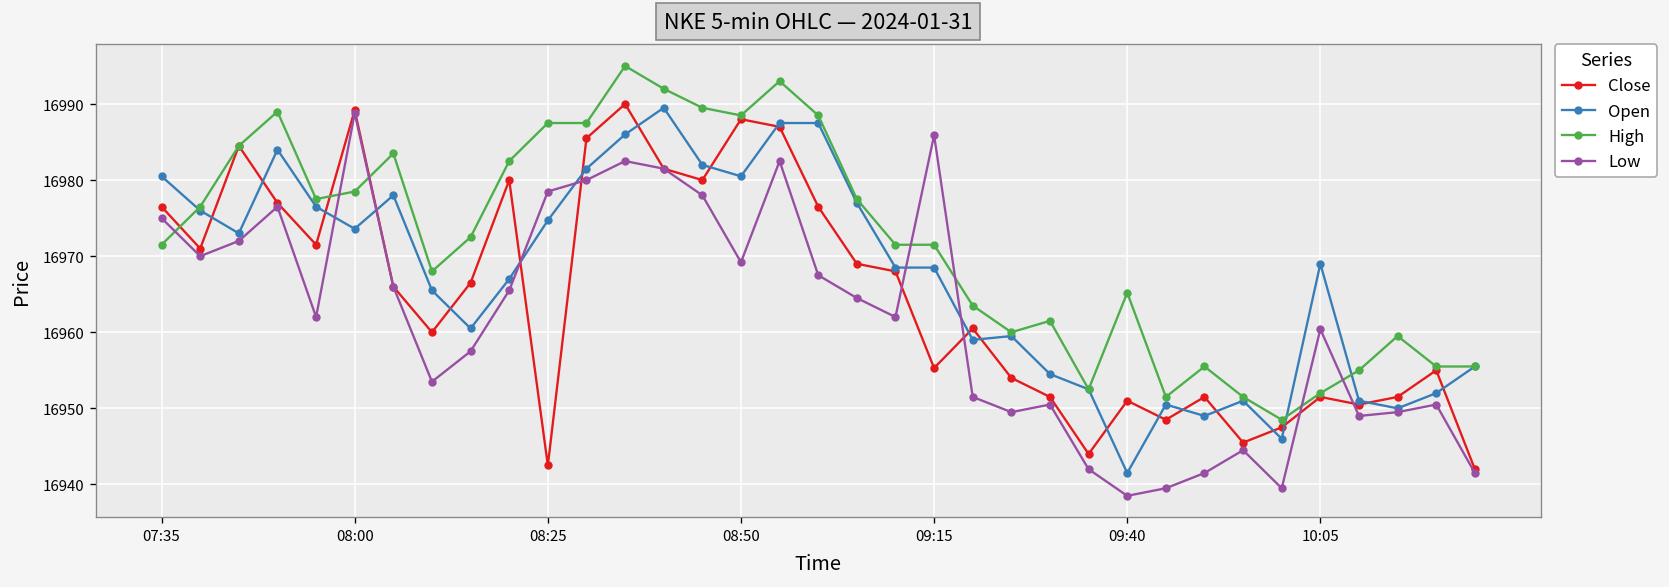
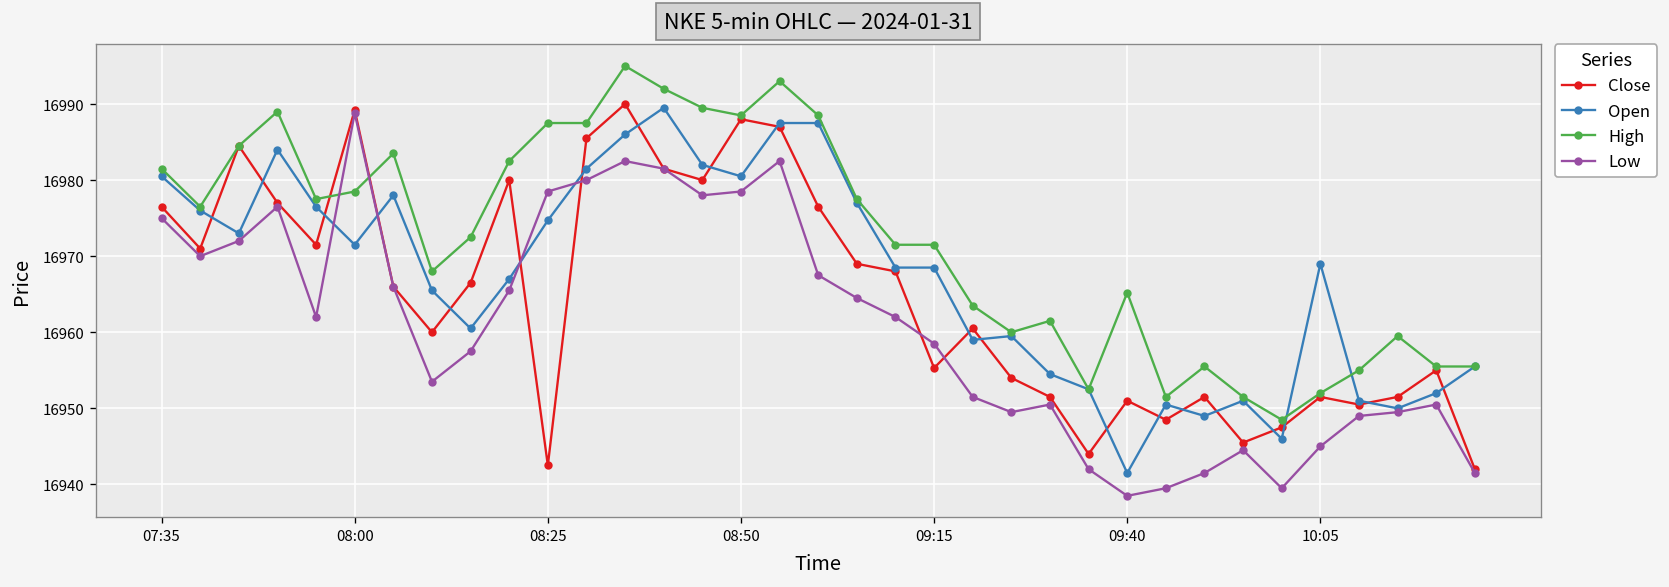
High, 07:35: 16972 -> 16982
Open, 08:00: 16974 -> 16972
Low, 08:50: 16969 -> 16979
Low, 09:15: 16986 -> 16959
Low, 10:05: 16960 -> 16945
